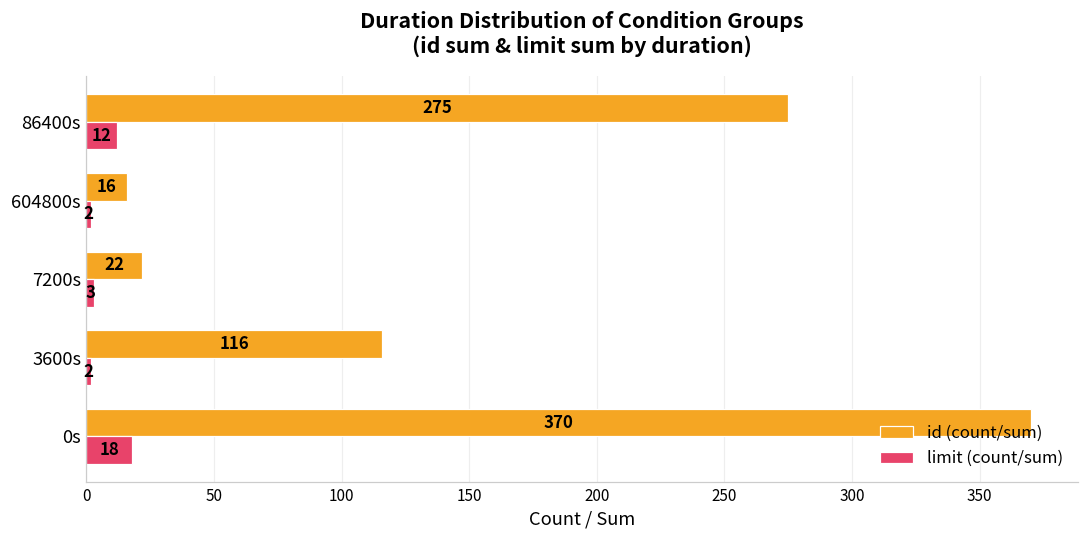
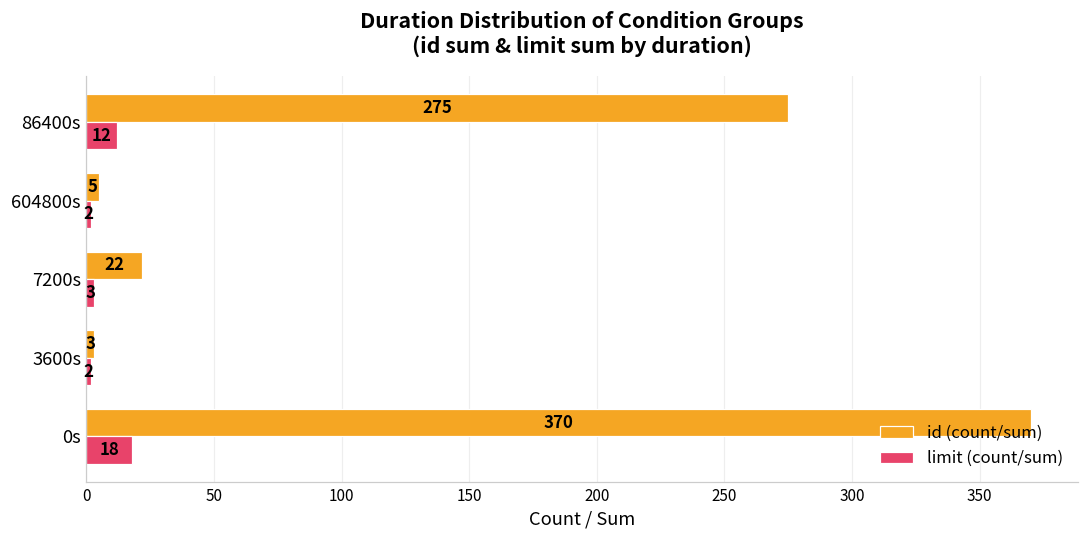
id (count/sum), 604800s: 16 -> 5
id (count/sum), 3600s: 116 -> 3
